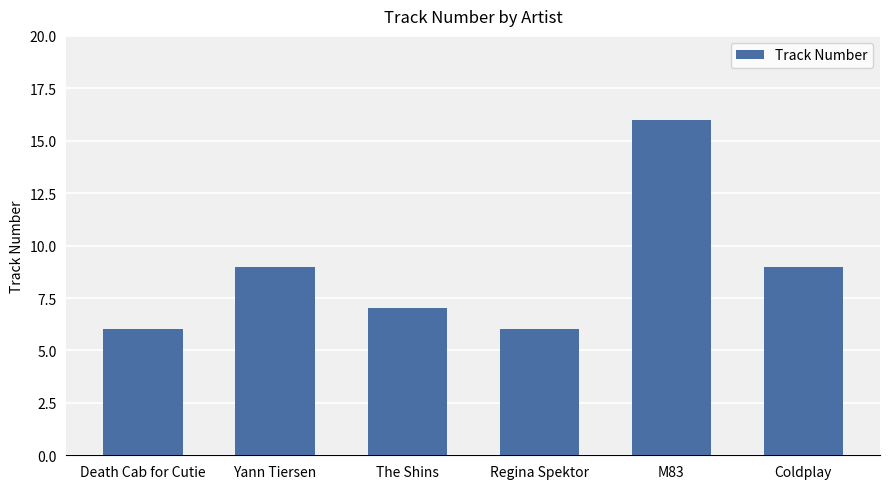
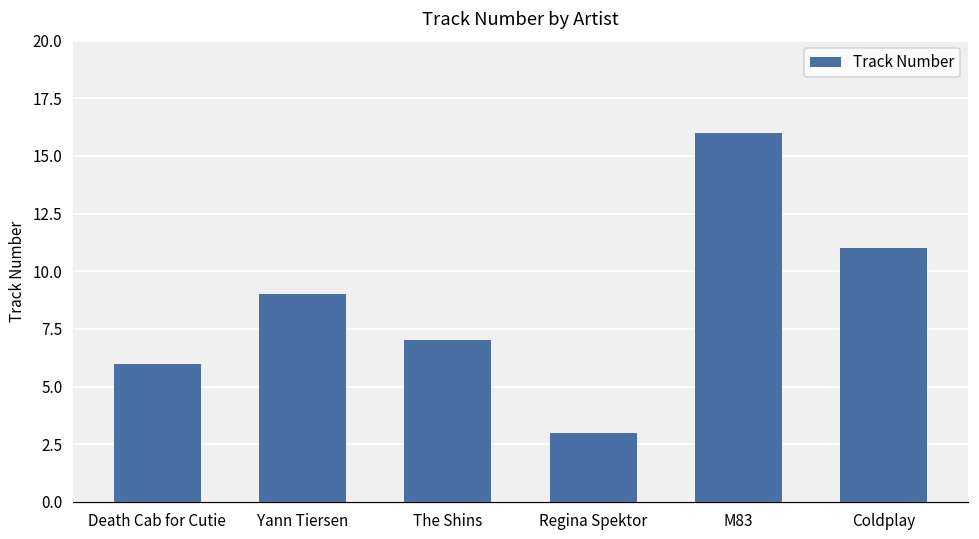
Regina Spektor: 6 -> 3
Coldplay: 9 -> 11
